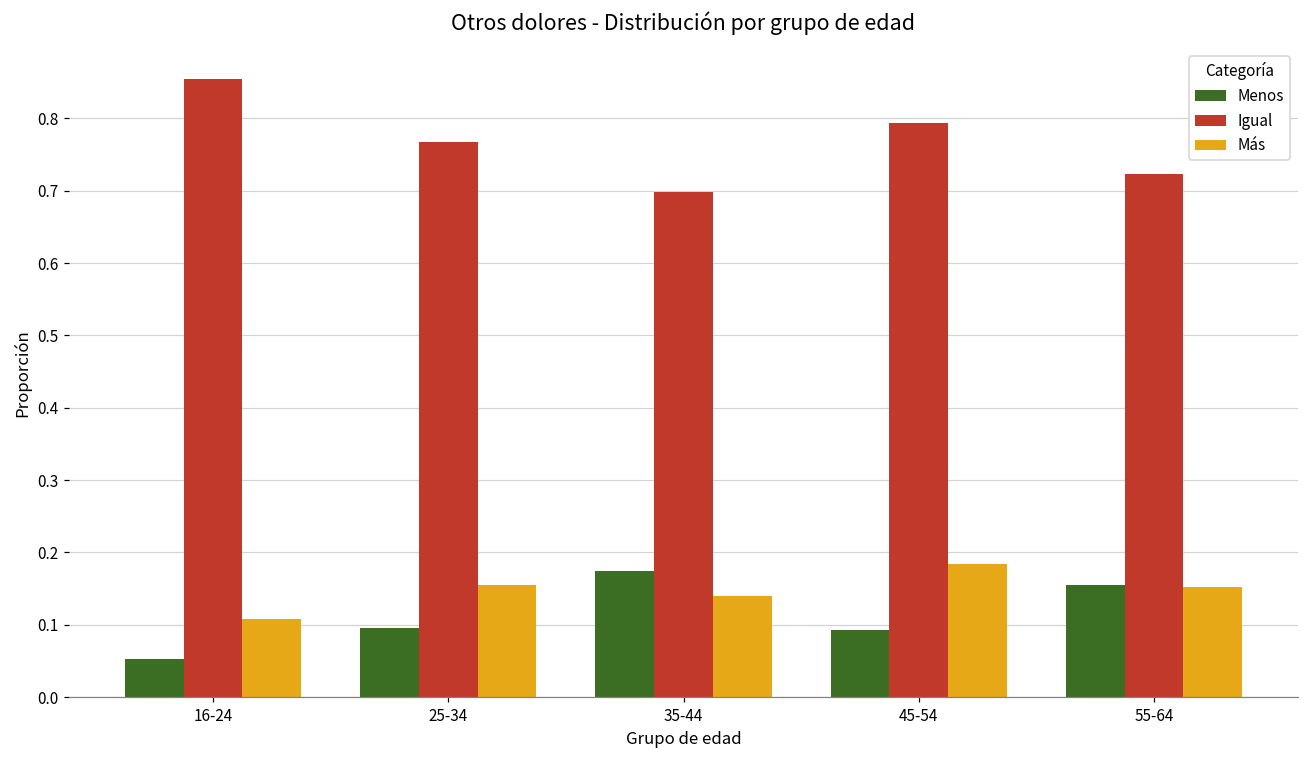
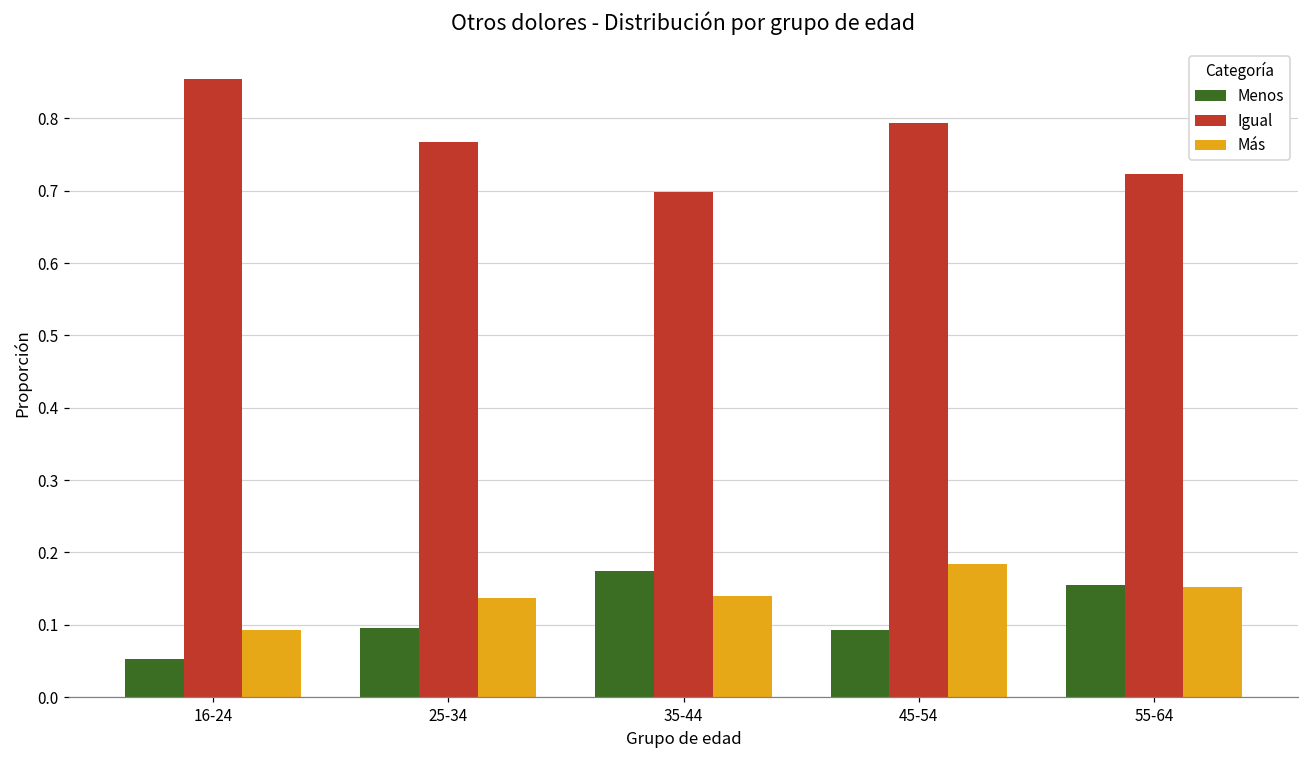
Más, 16-24: 0.11 -> 0.09
Más, 25-34: 0.15 -> 0.14
